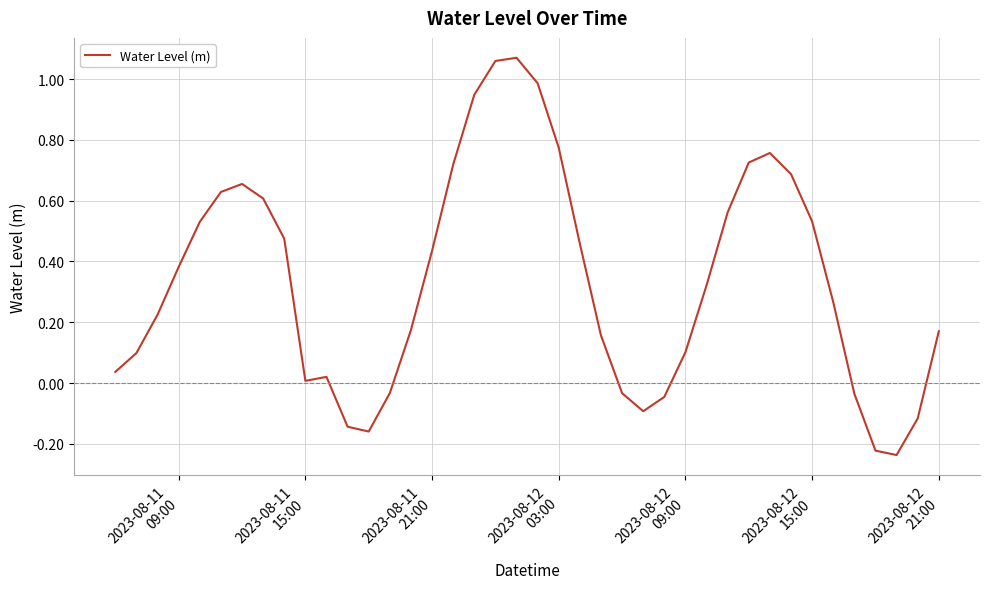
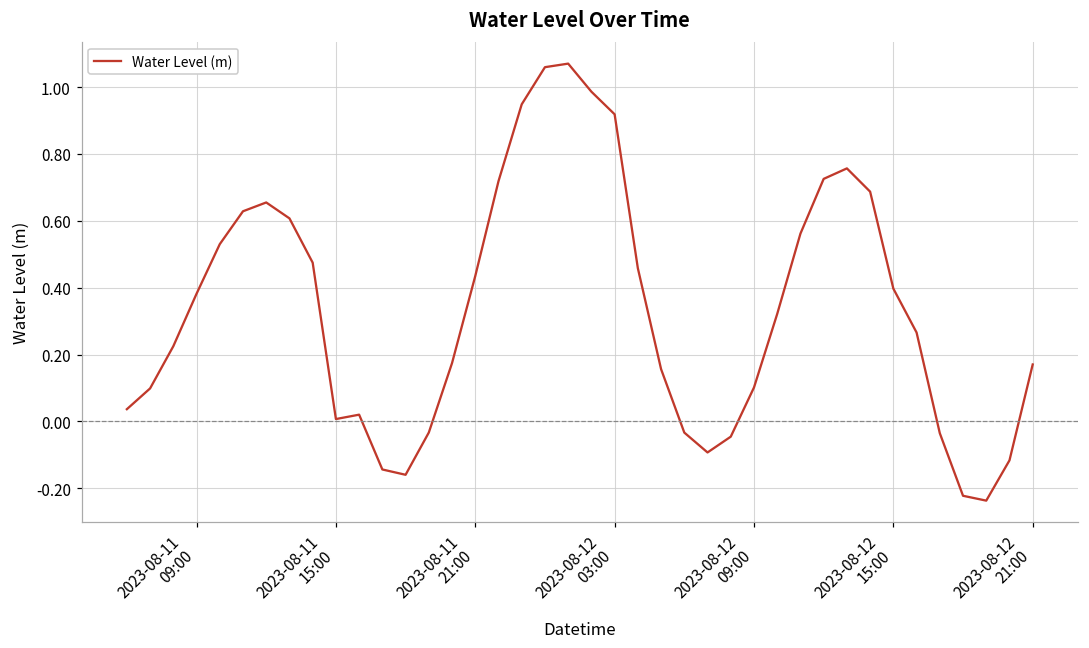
2023-08-12 03:00: 0.77 -> 0.92
2023-08-12 15:00: 0.53 -> 0.40
